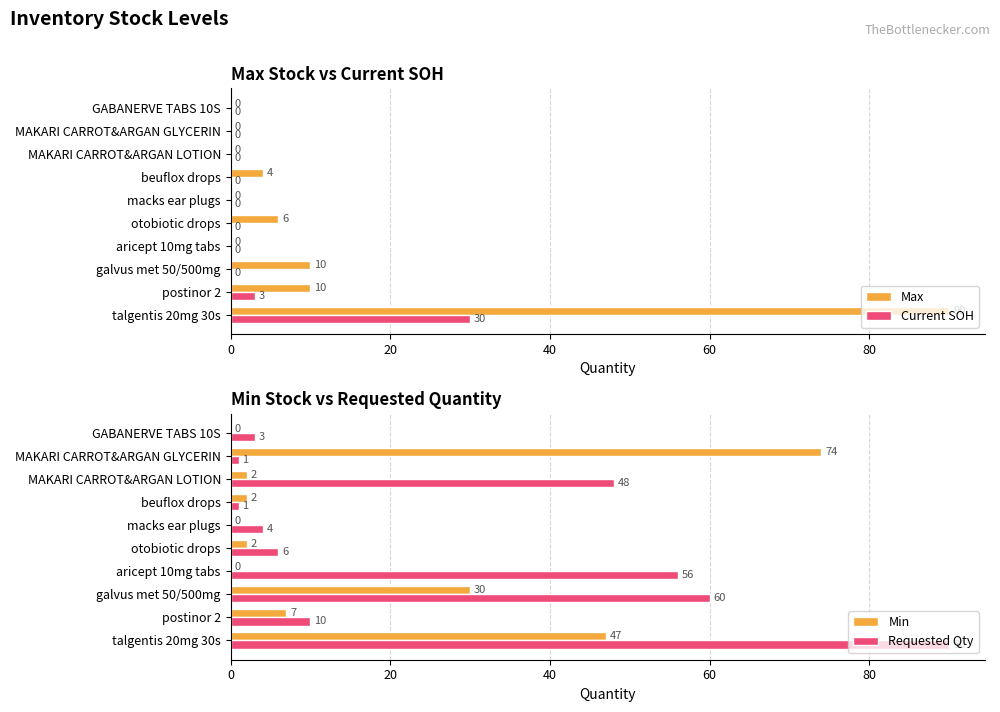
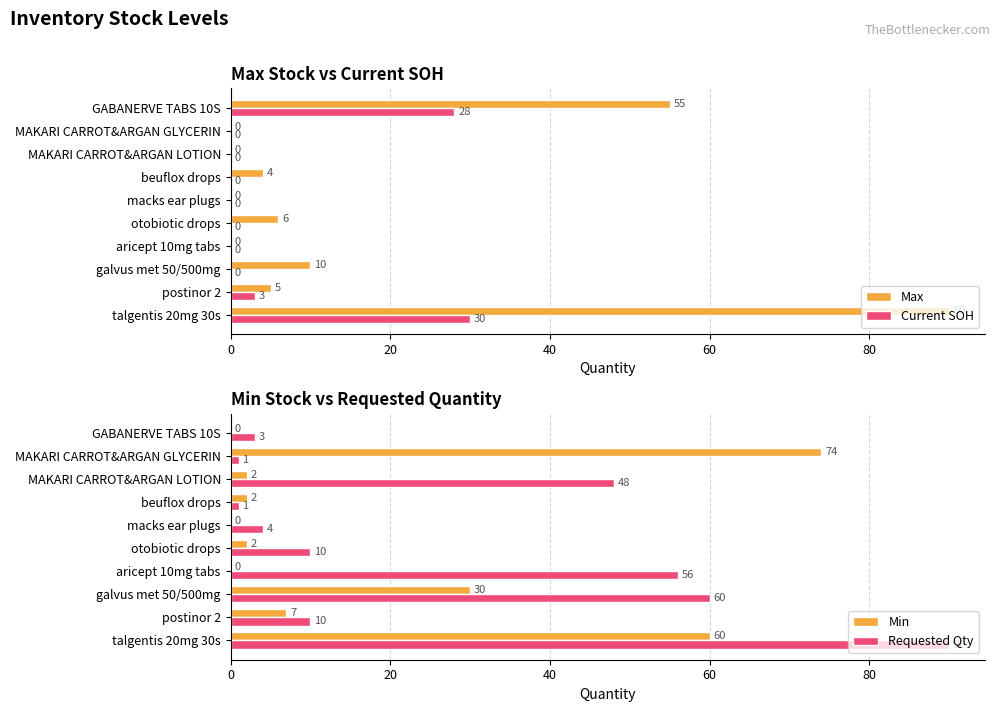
Max Stock vs Current SOH, Max, GABANERVE TABS 10S: 0 -> 55
Max Stock vs Current SOH, Current SOH, GABANERVE TABS 10S: 0 -> 28
Max Stock vs Current SOH, Max, postinor 2: 10 -> 5
Min Stock vs Requested Quantity, Requested Qty, otobiotic drops: 6 -> 10
Min Stock vs Requested Quantity, Min, talgentis 20mg 30s: 47 -> 60
